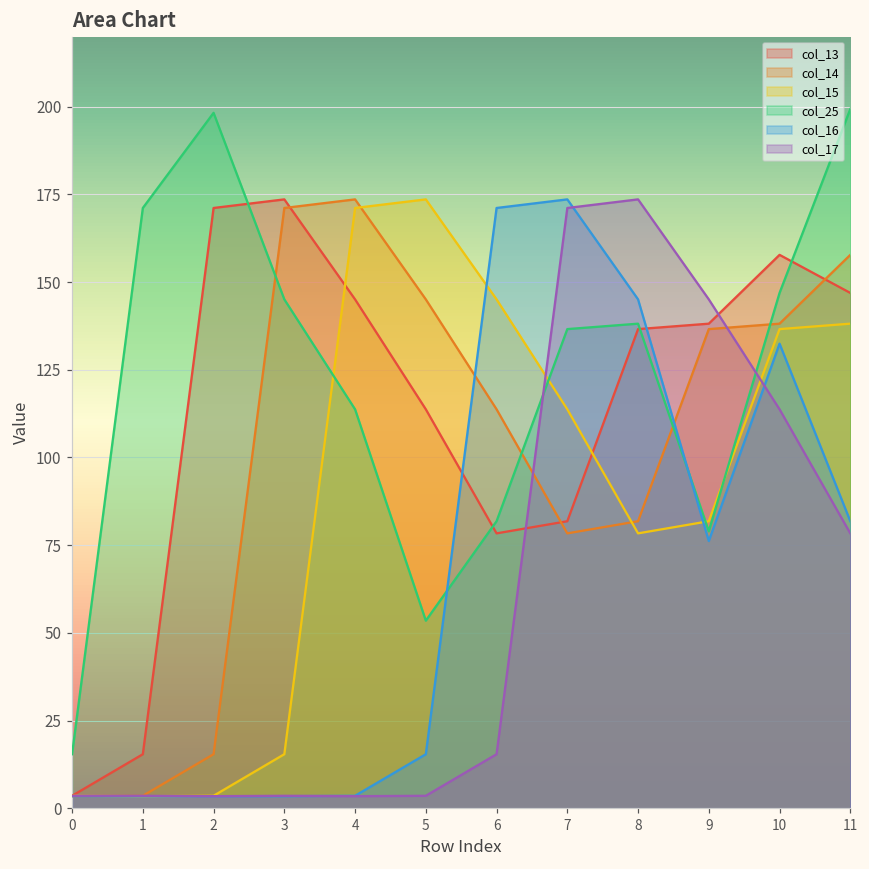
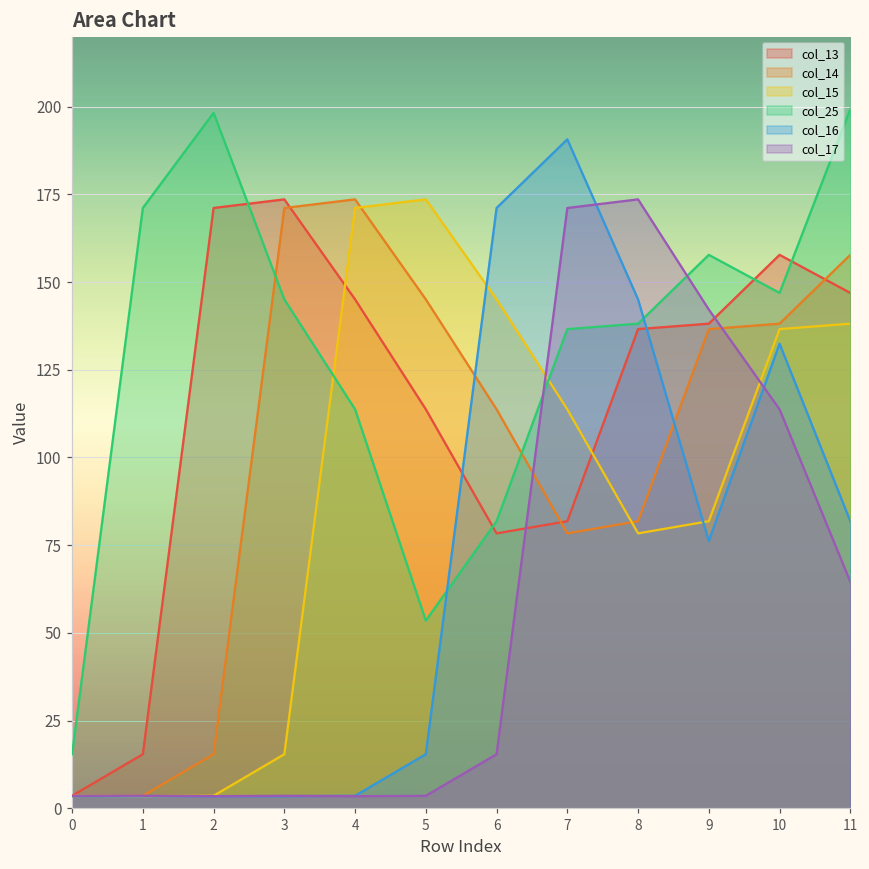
col_16, 7: 174 -> 191
col_25, 9: 79 -> 158
col_17, 9: 145 -> 142
col_17, 11: 78 -> 65
